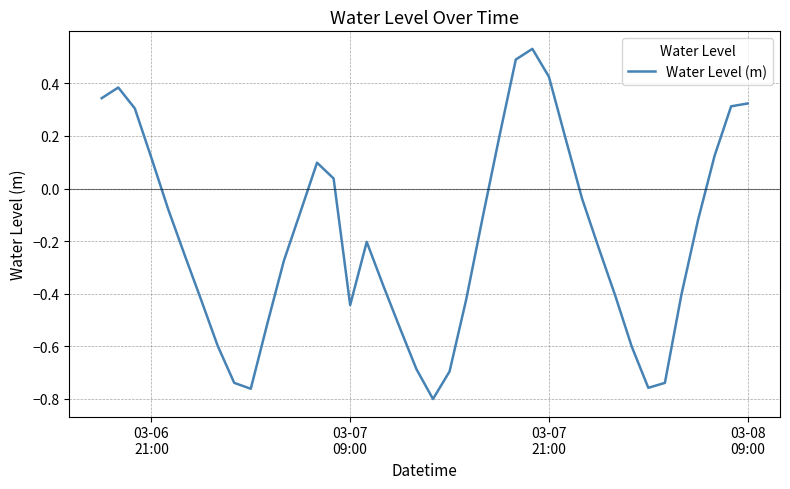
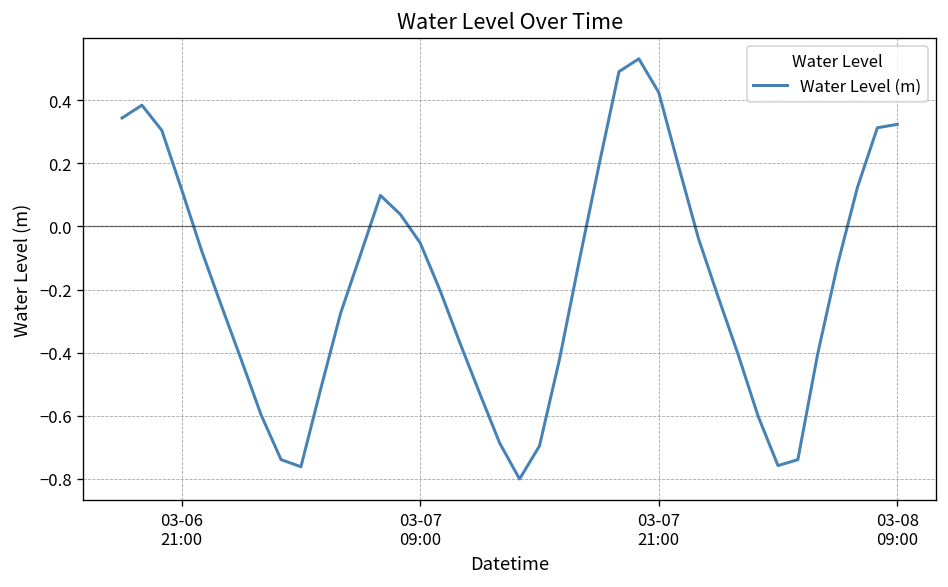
03-07 09:00: -0.44 -> -0.05
